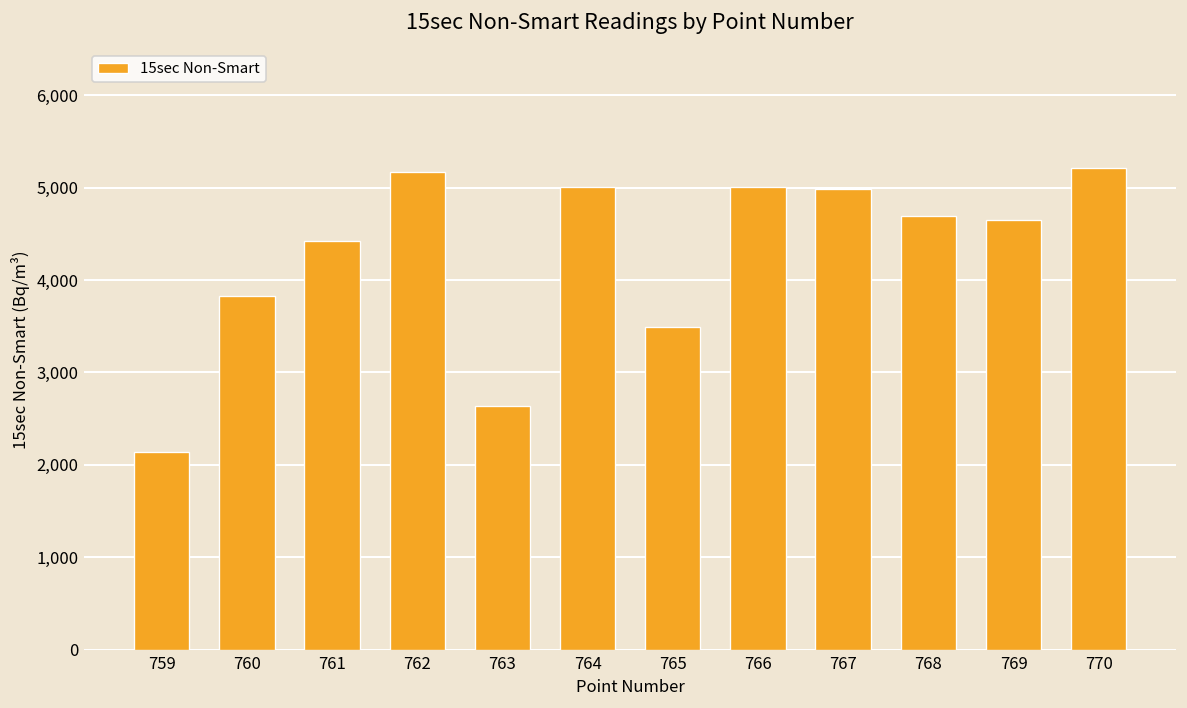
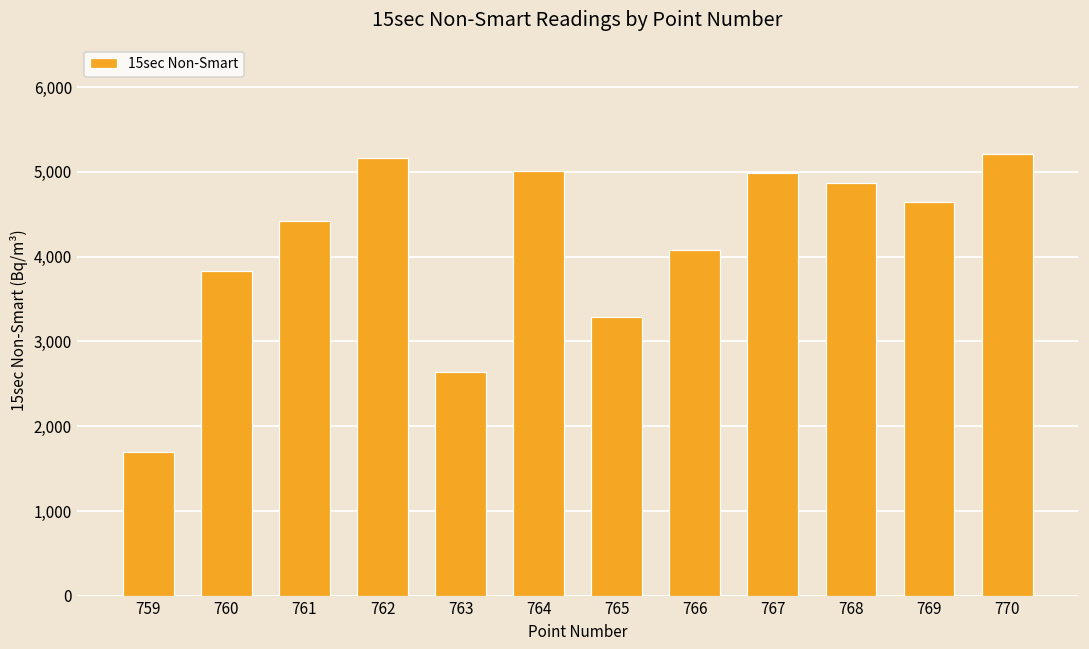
759: 2,100 -> 1,700
765: 3,500 -> 3,300
766: 5,000 -> 4,100
768: 4,700 -> 4,900
